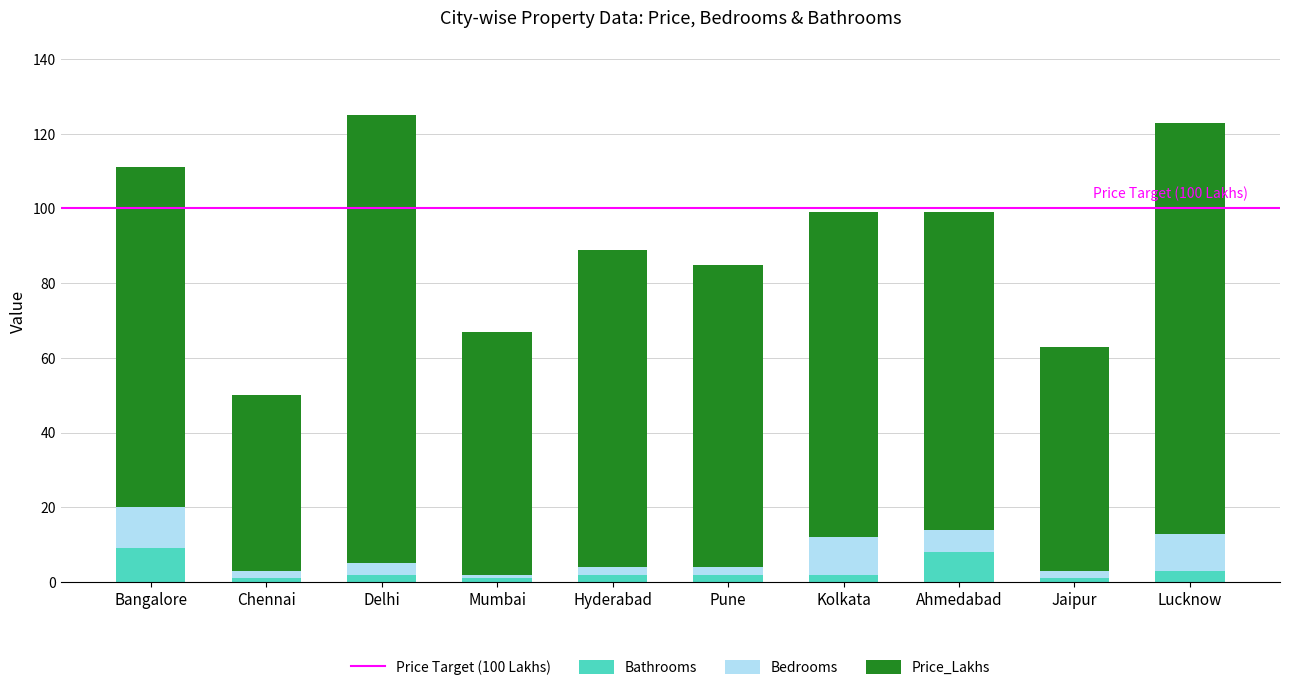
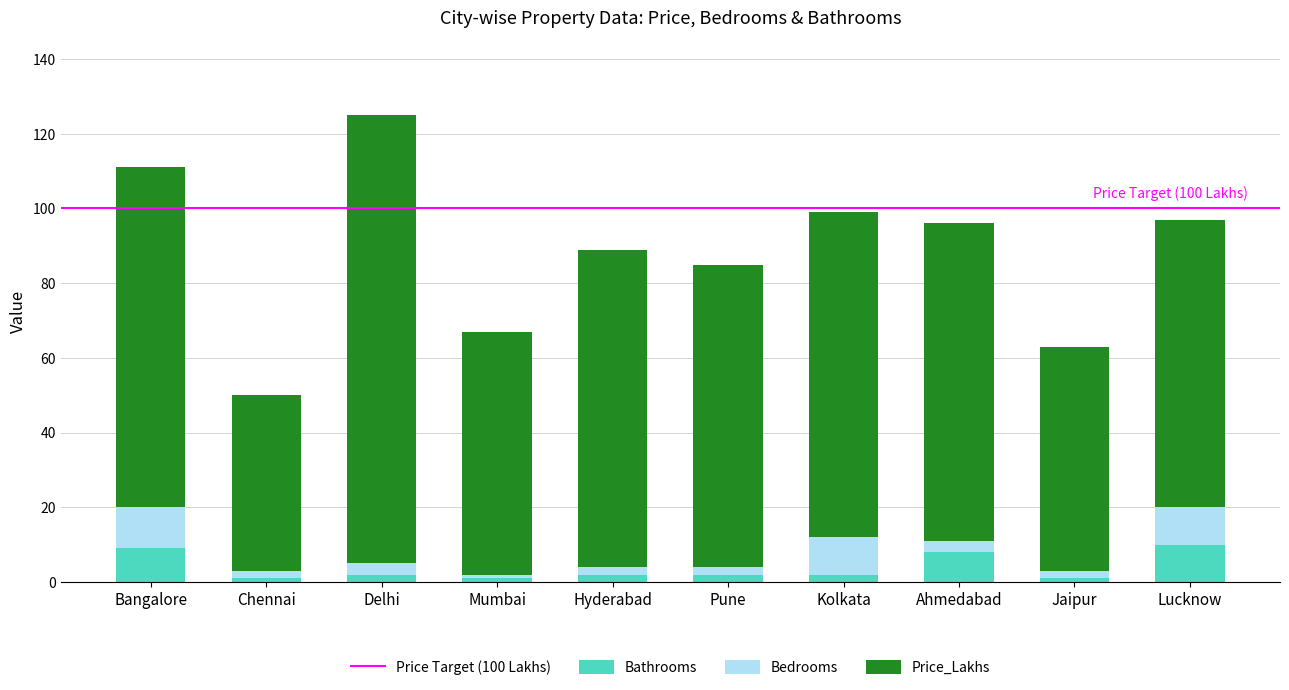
Bedrooms, Ahmedabad: 6 -> 3
Bathrooms, Lucknow: 3 -> 10
Price_Lakhs, Lucknow: 110 -> 77
